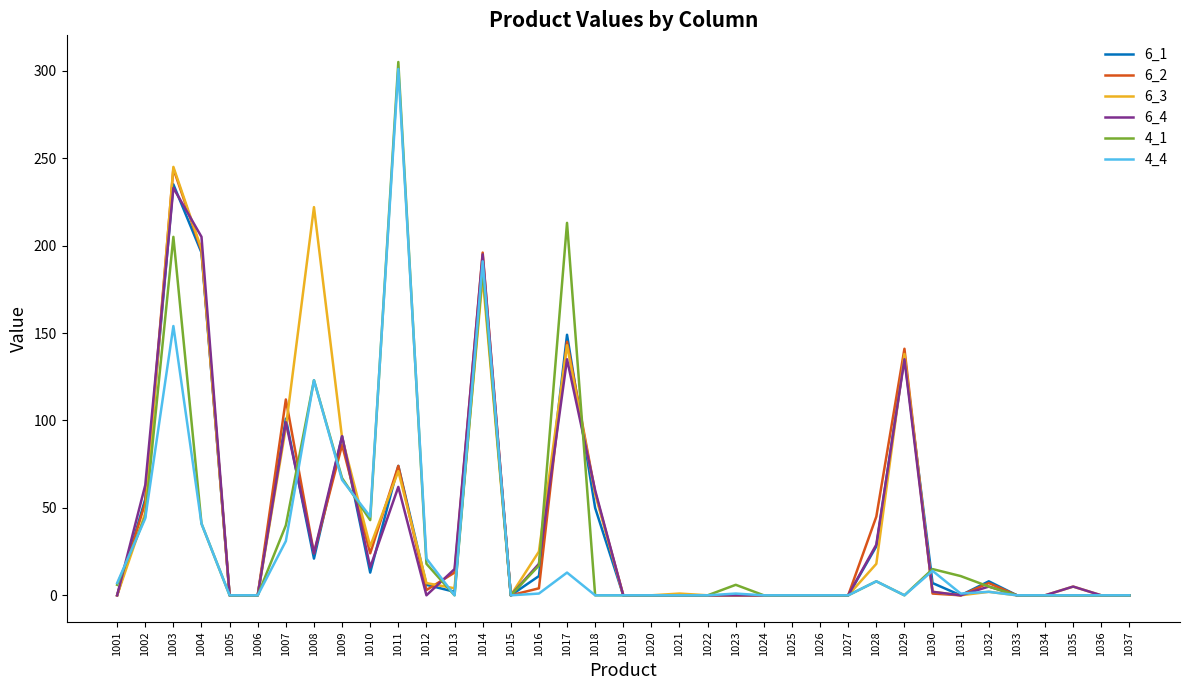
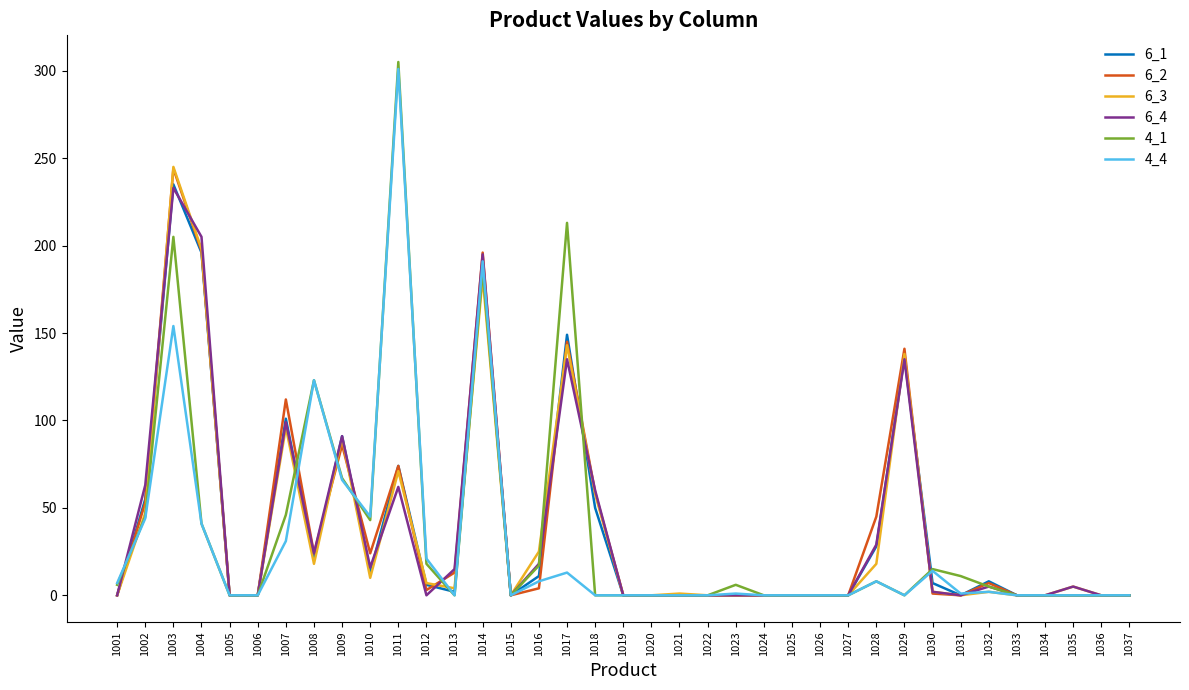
4_1, 1007: 40 -> 46
6_3, 1008: 222 -> 18
6_3, 1010: 28 -> 10
4_4, 1016: 1 -> 8
